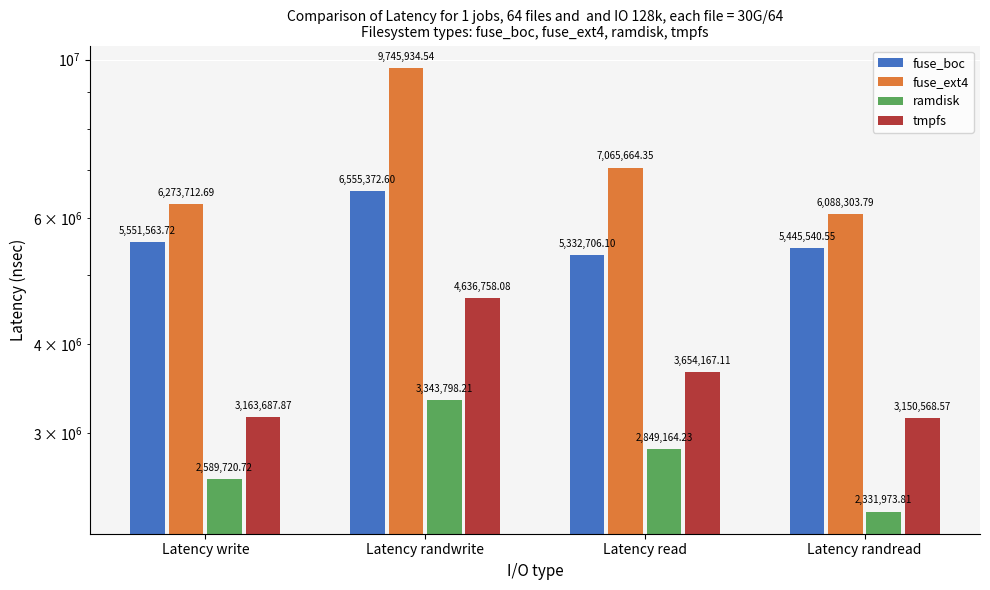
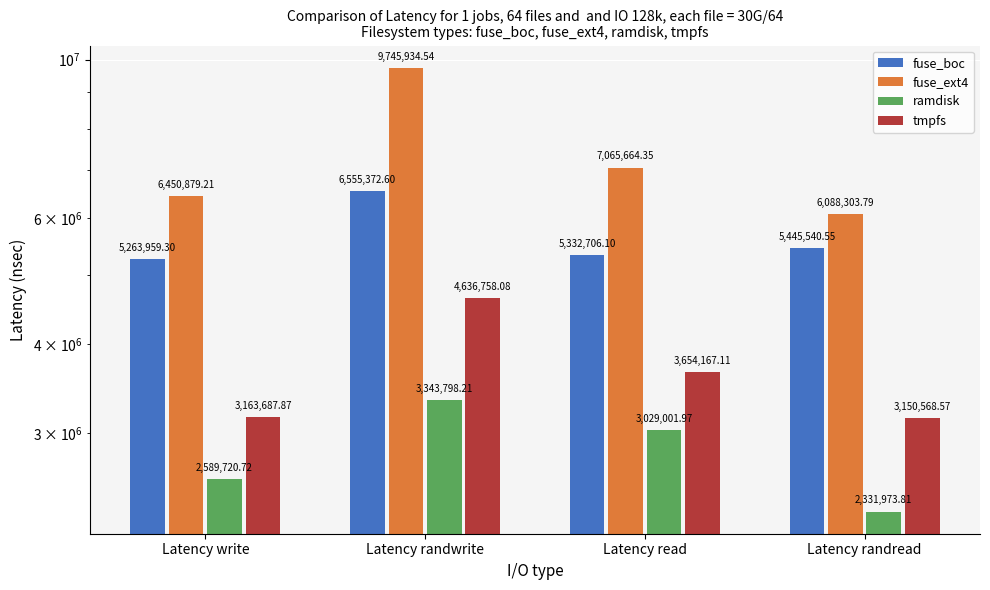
fuse_boc, Latency write: 5,551,563.72 -> 5,263,959.30
fuse_ext4, Latency write: 6,273,712.69 -> 6,450,879.21
ramdisk, Latency read: 2,849,164.23 -> 3,029,001.97
